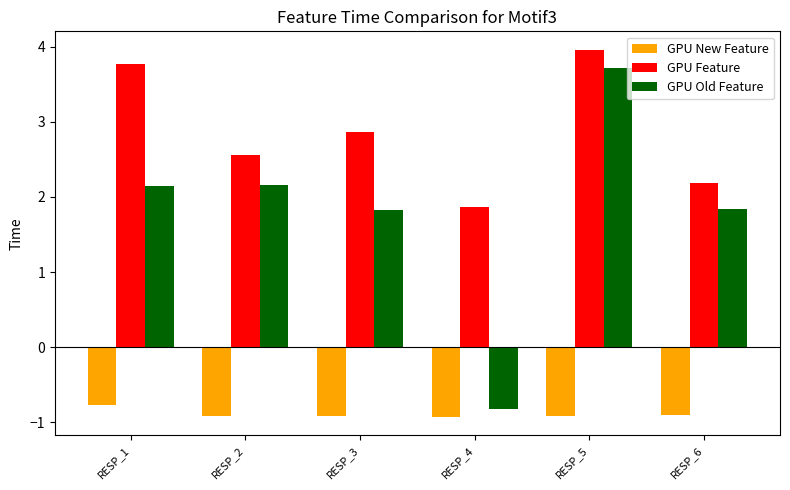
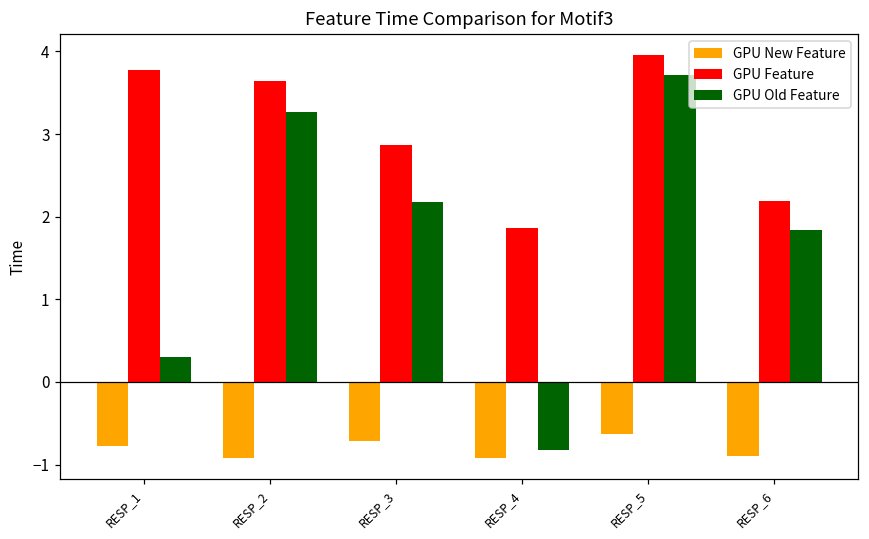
GPU Old Feature, RESP_1: 2.1 -> 0.3
GPU Feature, RESP_2: 2.6 -> 3.6
GPU Old Feature, RESP_2: 2.2 -> 3.3
GPU New Feature, RESP_3: -0.9 -> -0.7
GPU Old Feature, RESP_3: 1.8 -> 2.2
GPU New Feature, RESP_5: -0.9 -> -0.6
